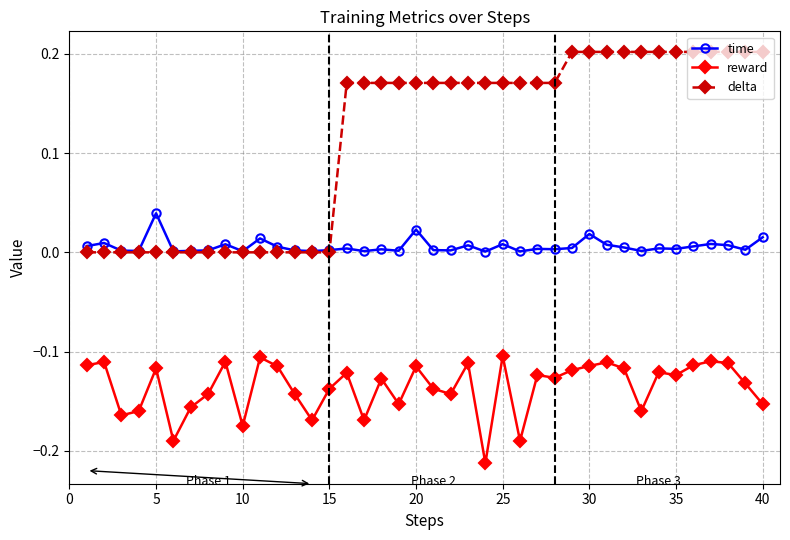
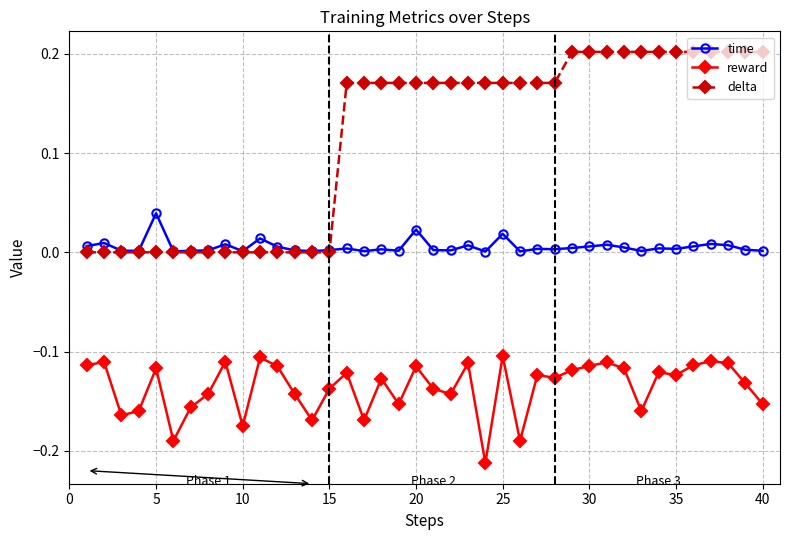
time, 25: 0.01 -> 0.02
time, 30: 0.02 -> 0.01
time, 40: 0.02 -> 0.00
